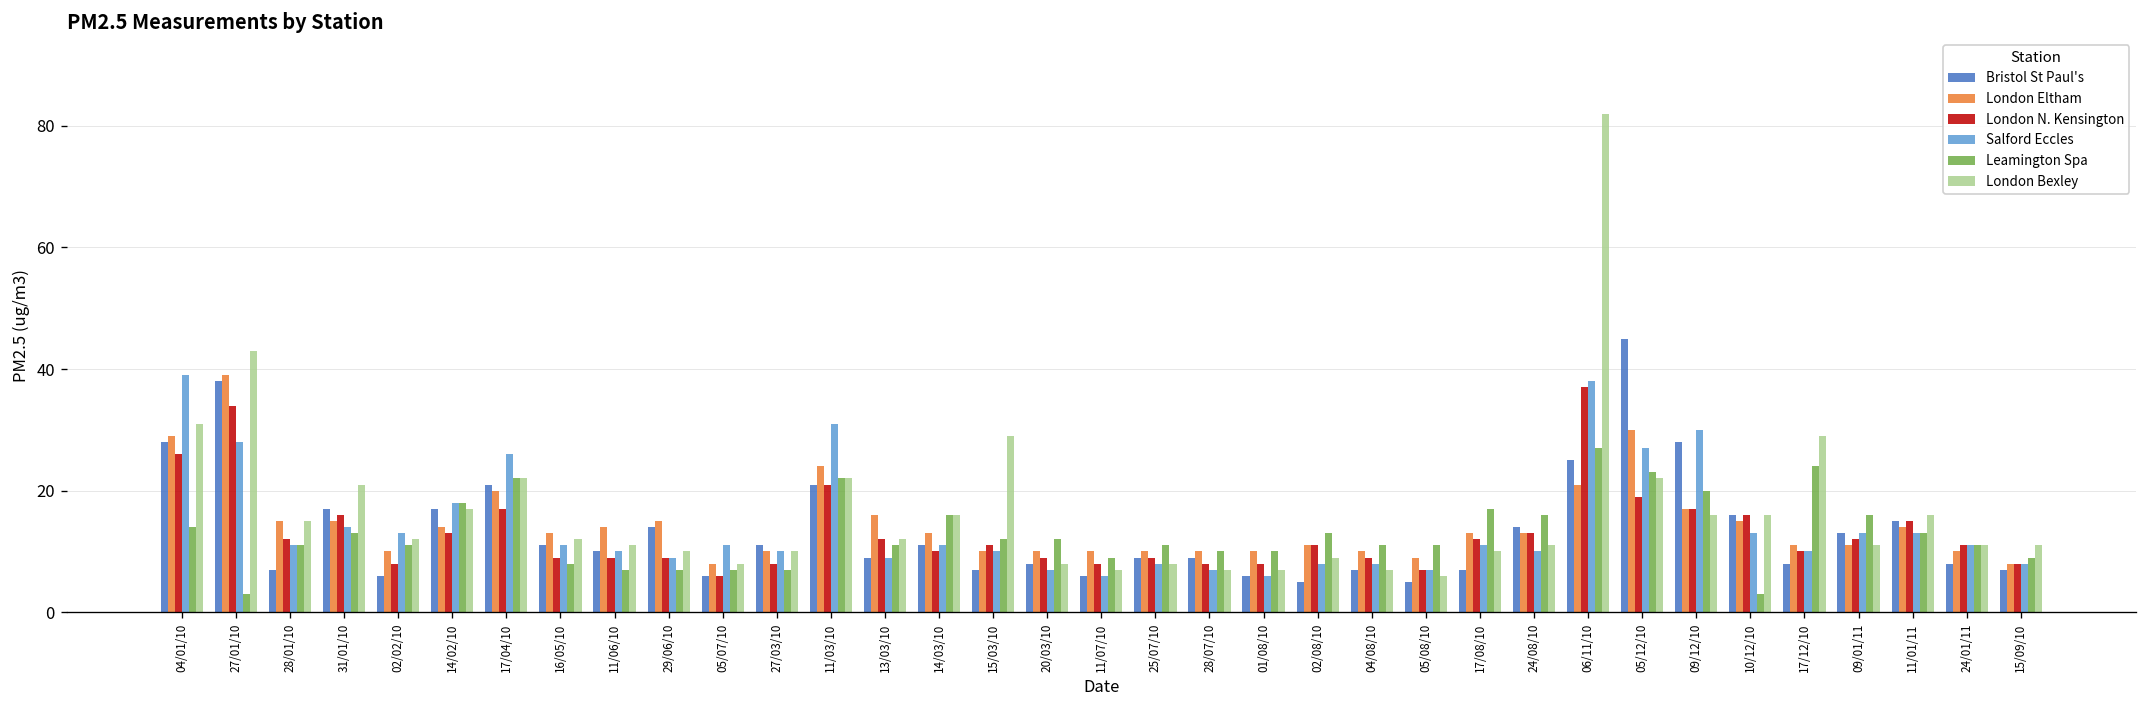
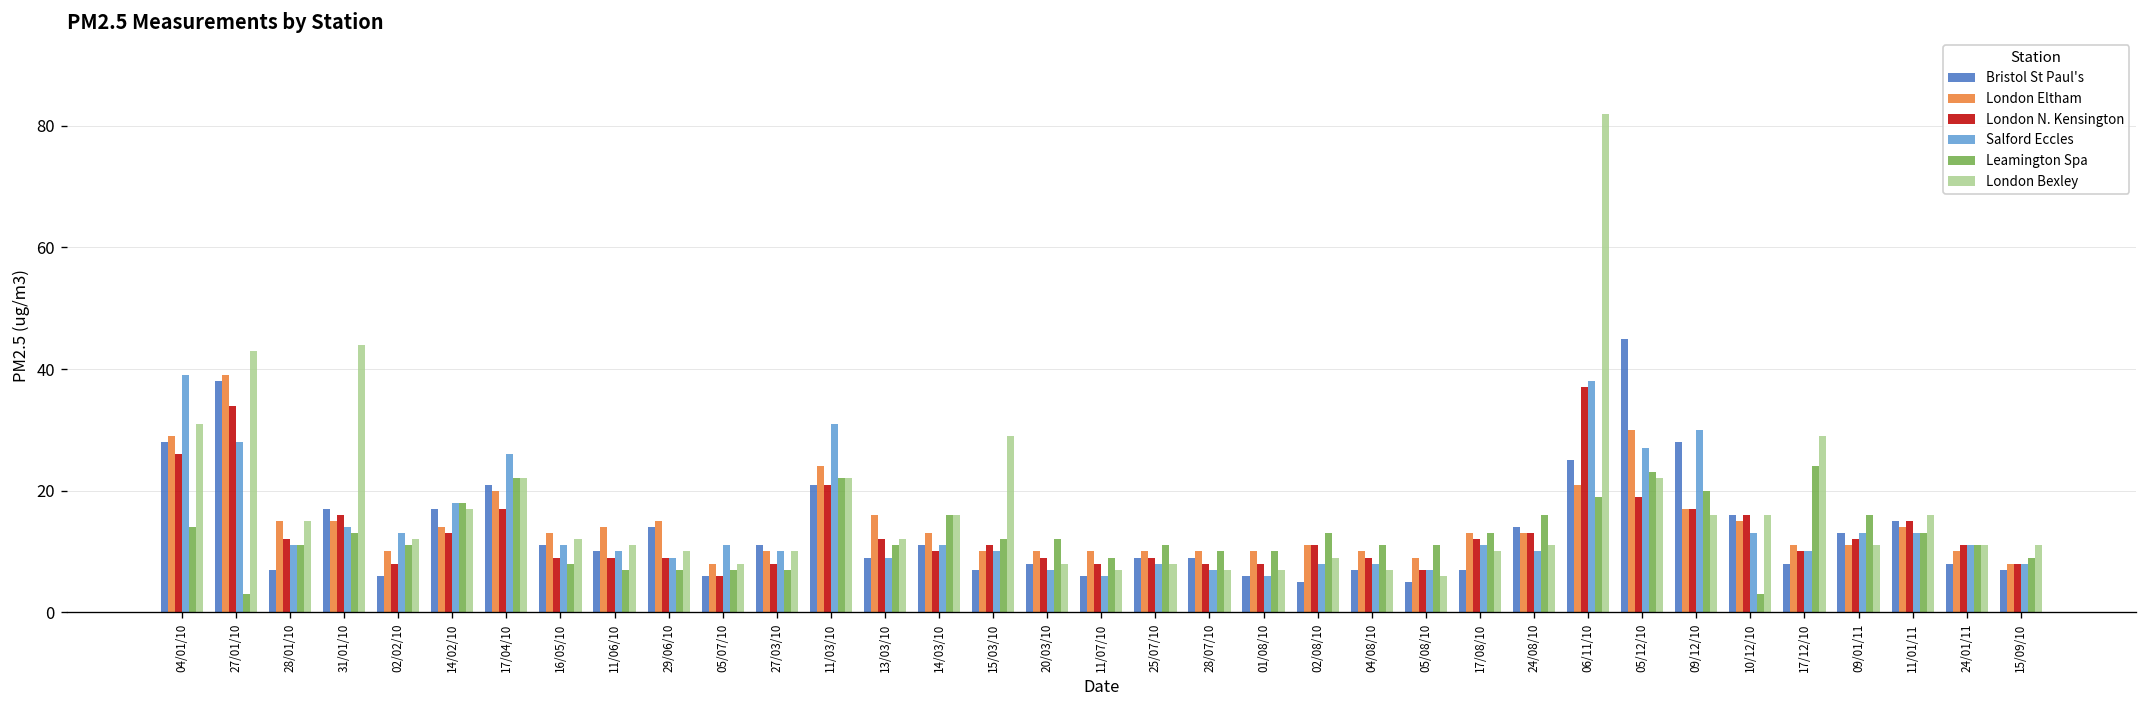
London Bexley, 31/01/10: 21 -> 44
Leamington Spa, 17/08/10: 17 -> 13
Leamington Spa, 06/11/10: 27 -> 19
